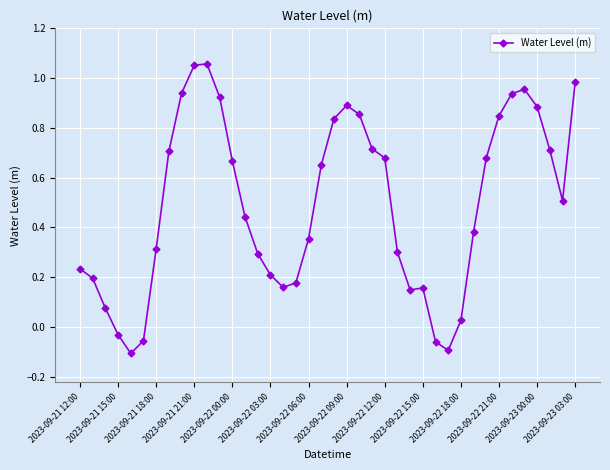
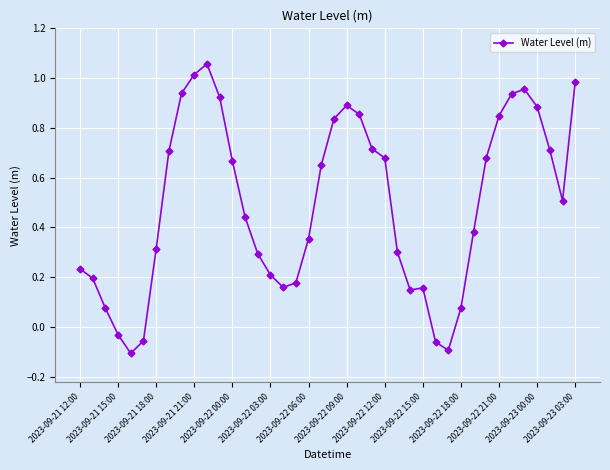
2023-09-21 21:00: 1.05 -> 1.01
2023-09-22 18:00: 0.03 -> 0.08
